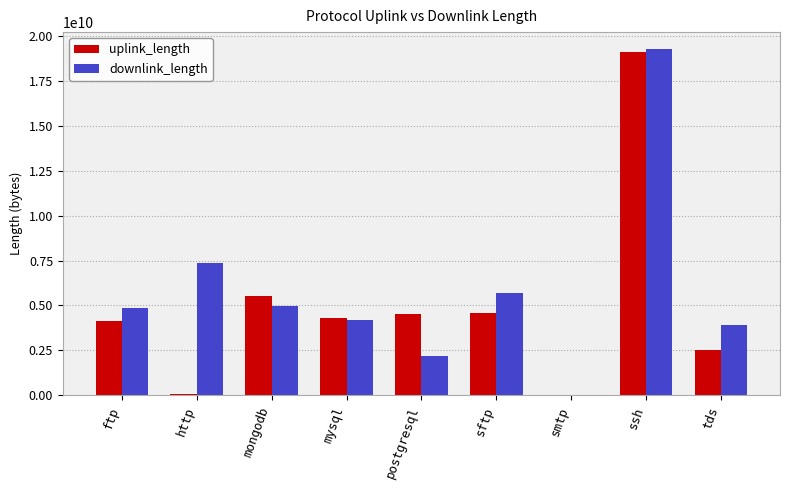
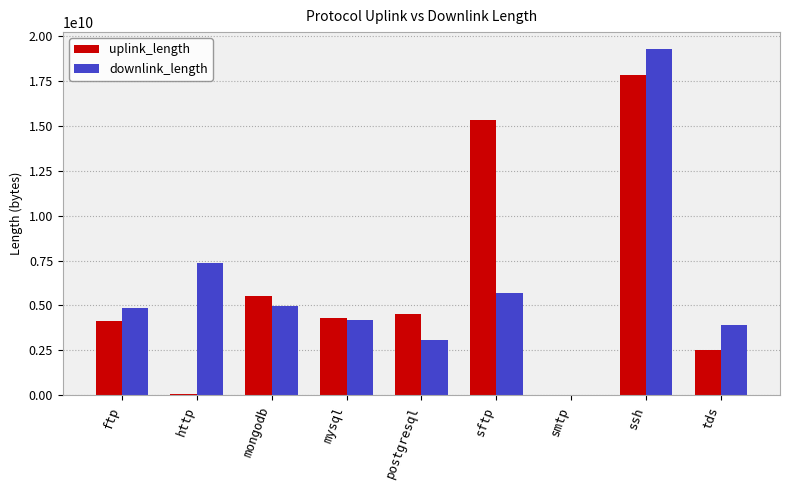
downlink_length, postgresql: 2200000000 -> 3100000000
uplink_length, sftp: 4600000000 -> 15300000000
uplink_length, ssh: 19100000000 -> 17800000000
